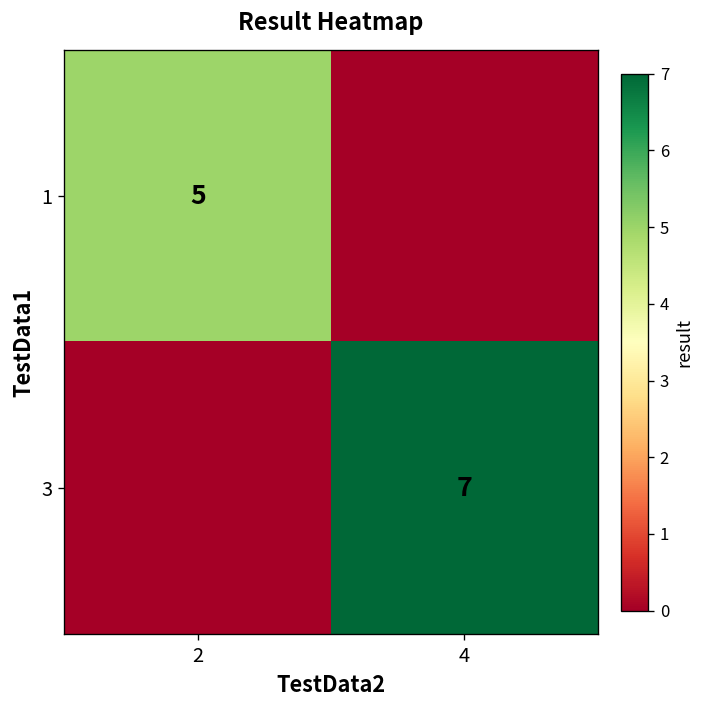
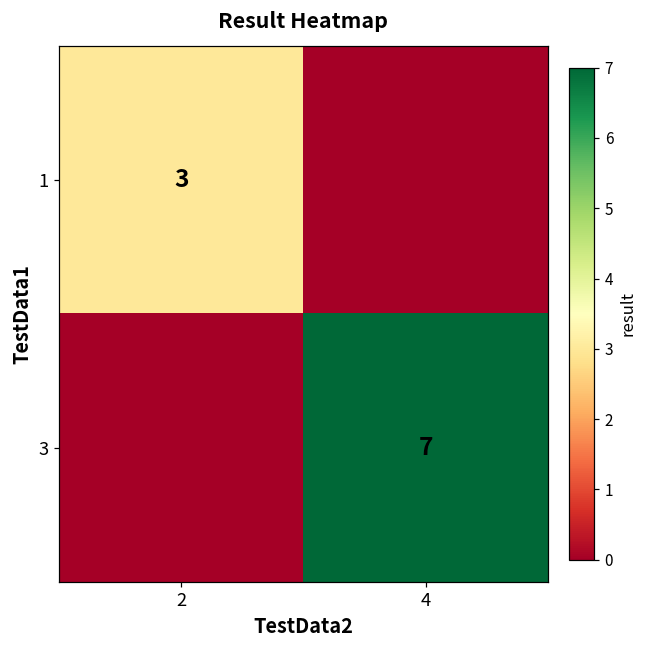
1, 2: 5 -> 3
